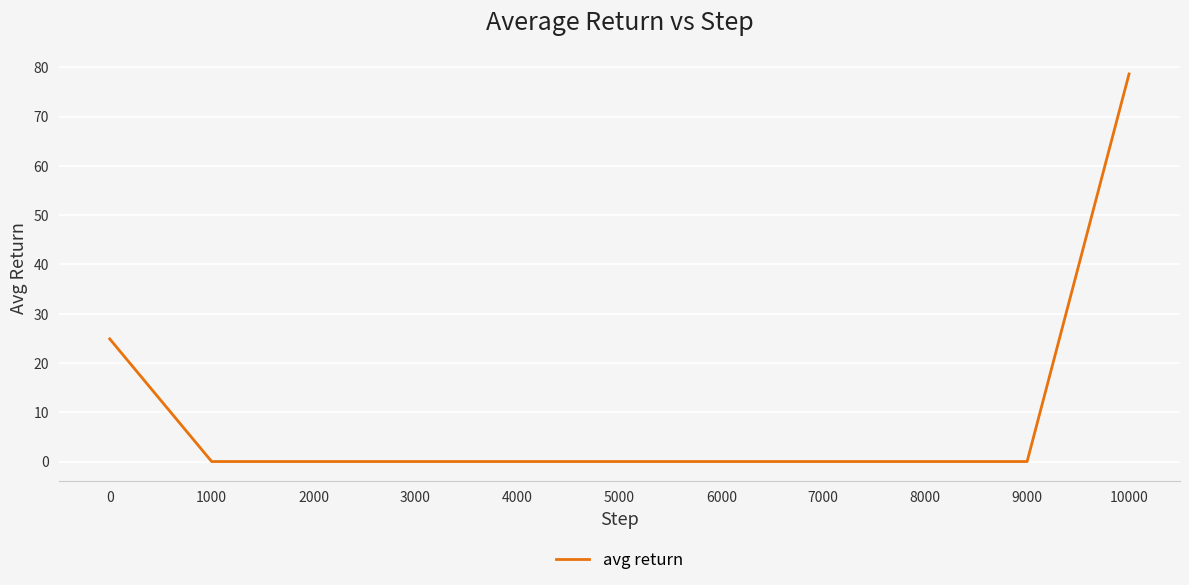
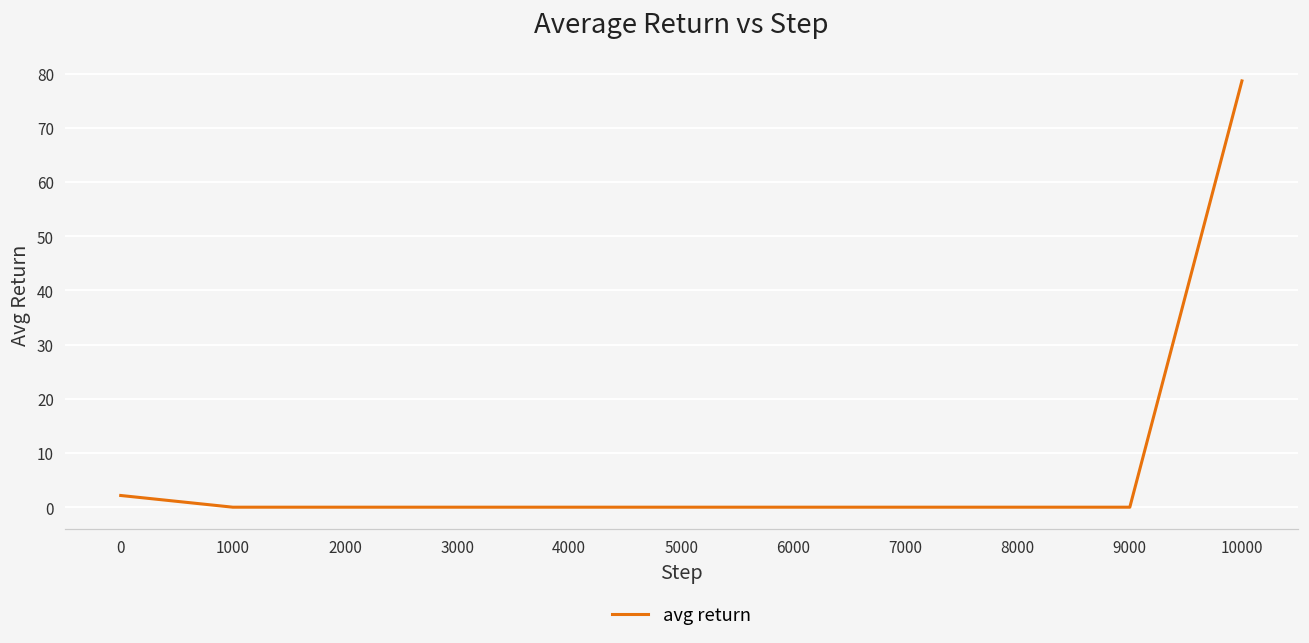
0: 25 -> 2
